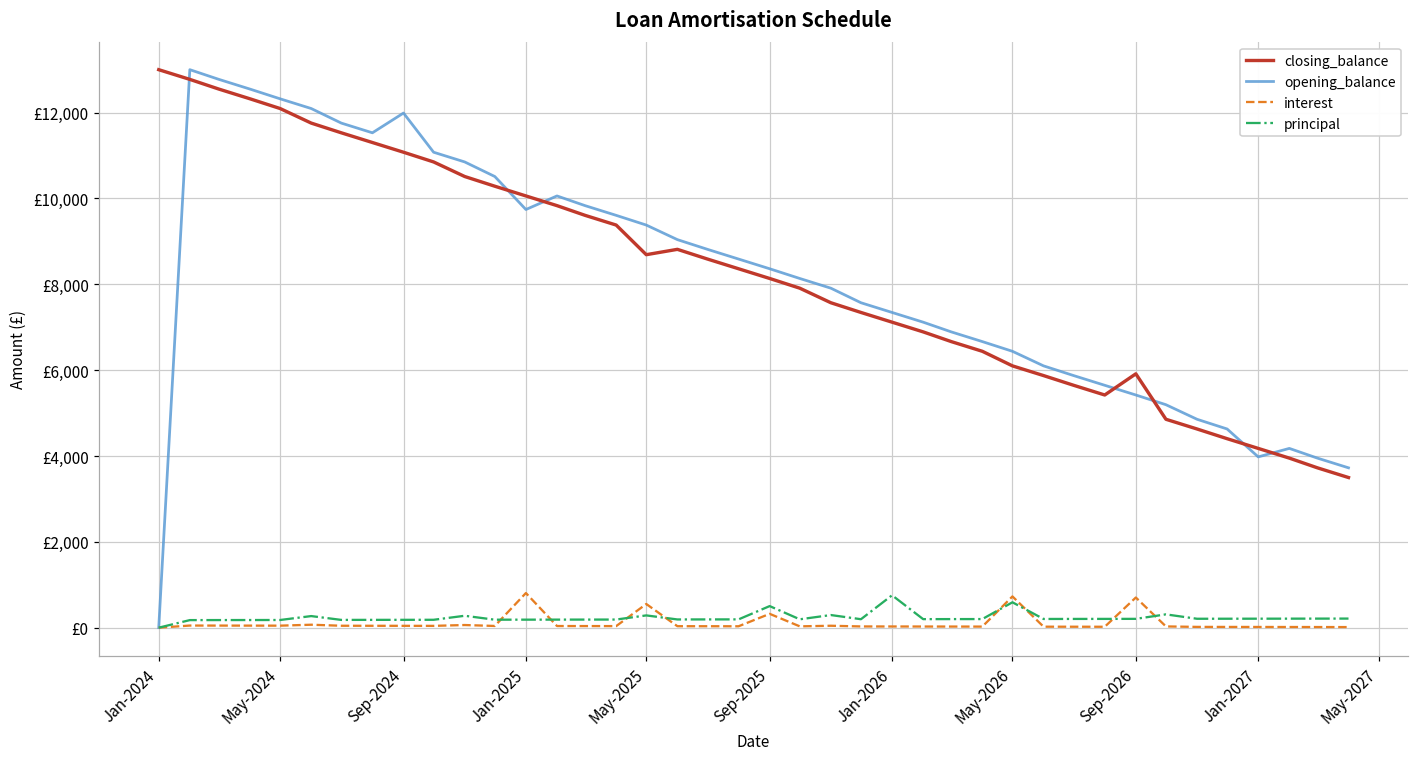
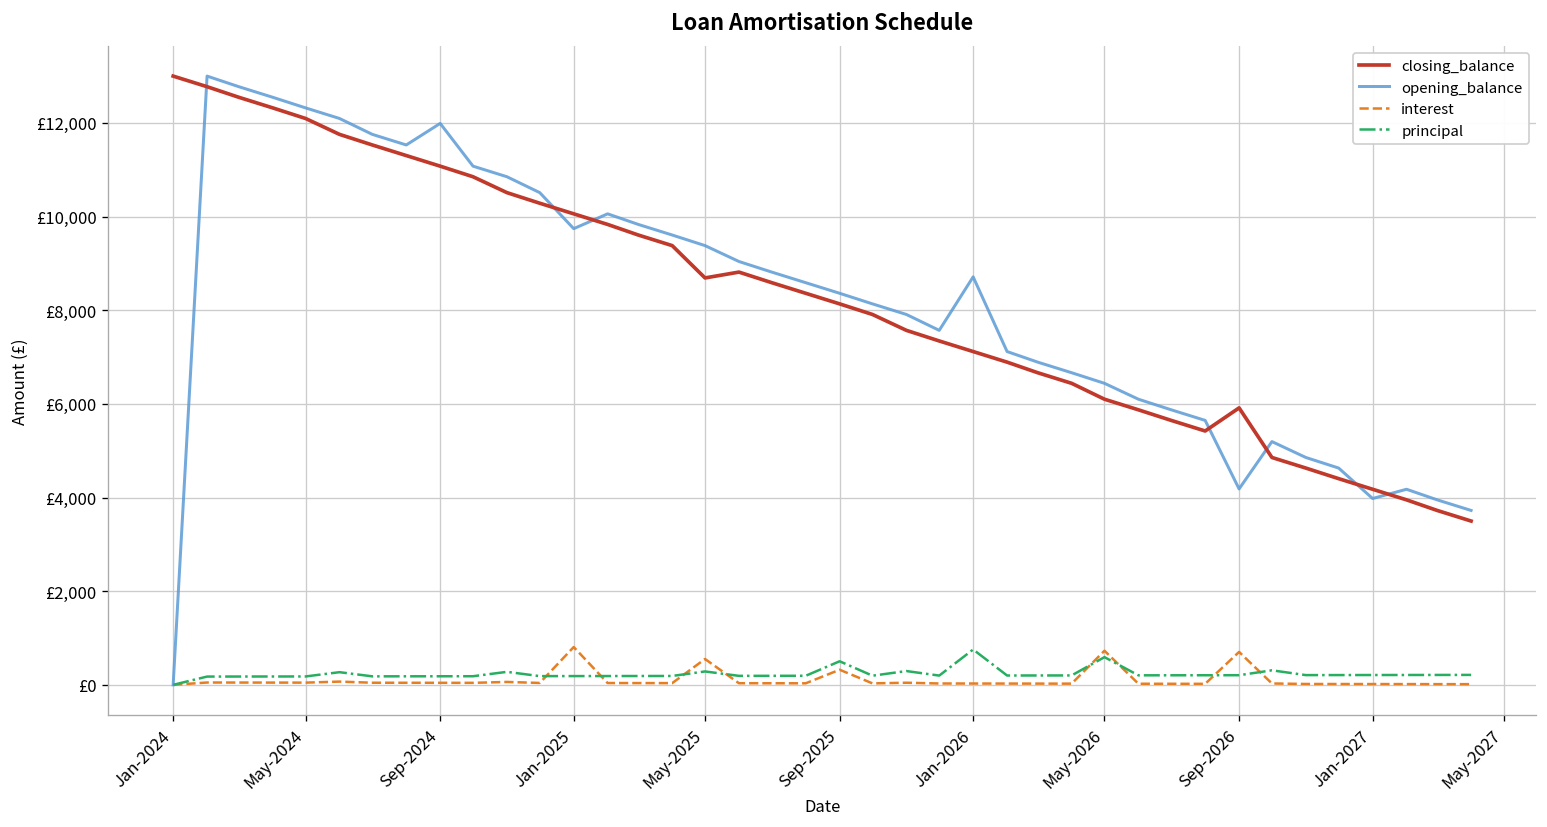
opening_balance, Jan-2026: £7,300 -> £8,700
opening_balance, Sep-2026: £5,400 -> £4,200
